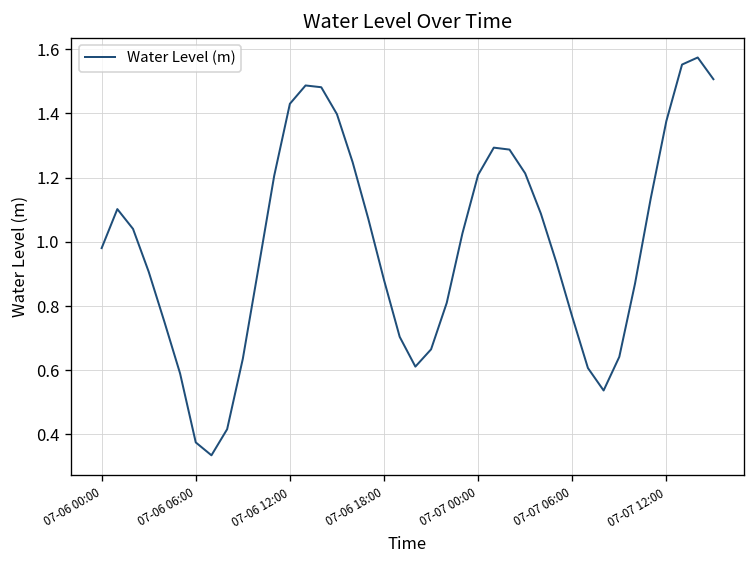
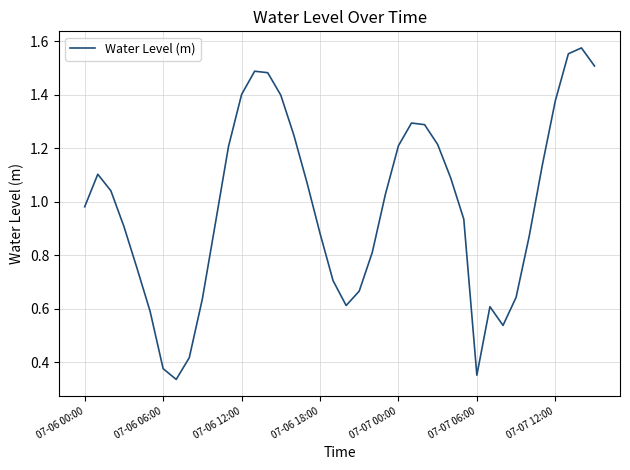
07-06 12:00: 1.43 -> 1.40
07-07 06:00: 0.77 -> 0.35
